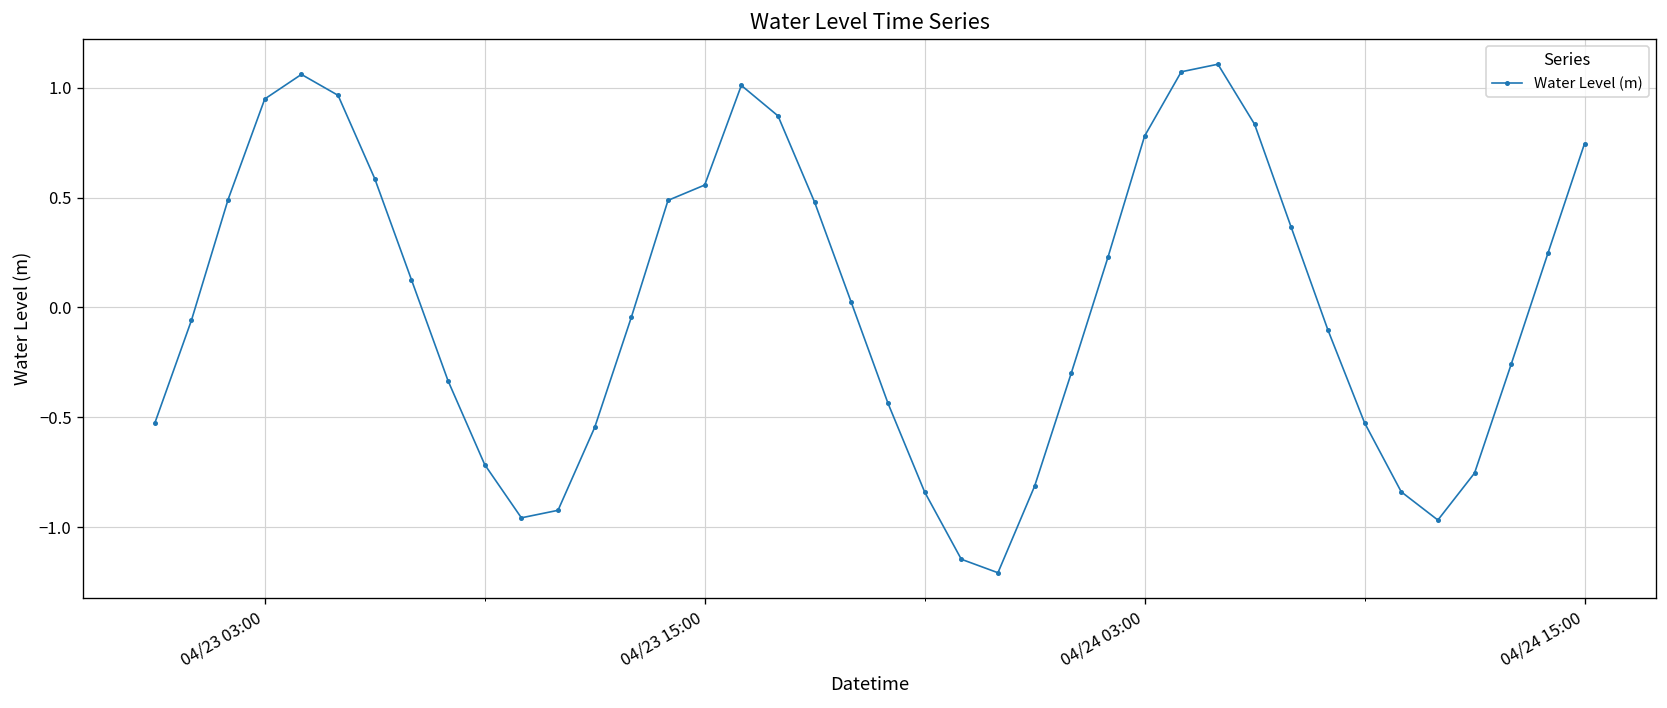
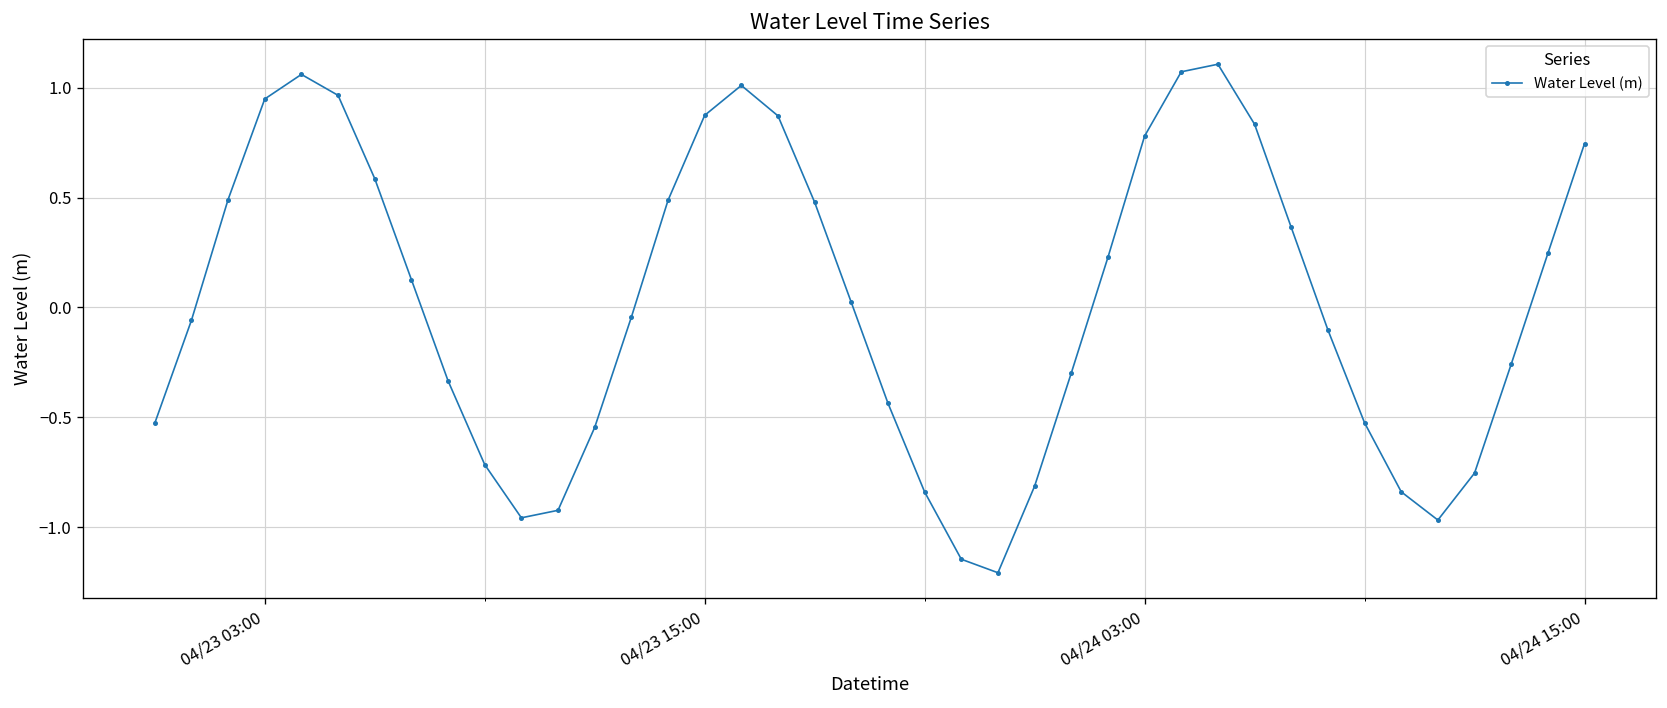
04/23 15:00: 0.56 -> 0.87
